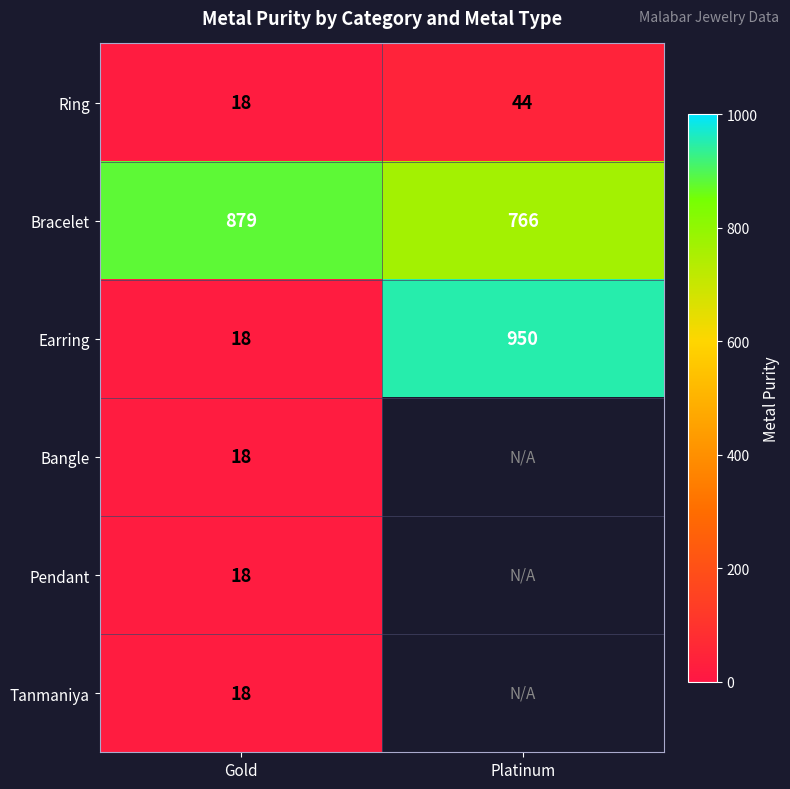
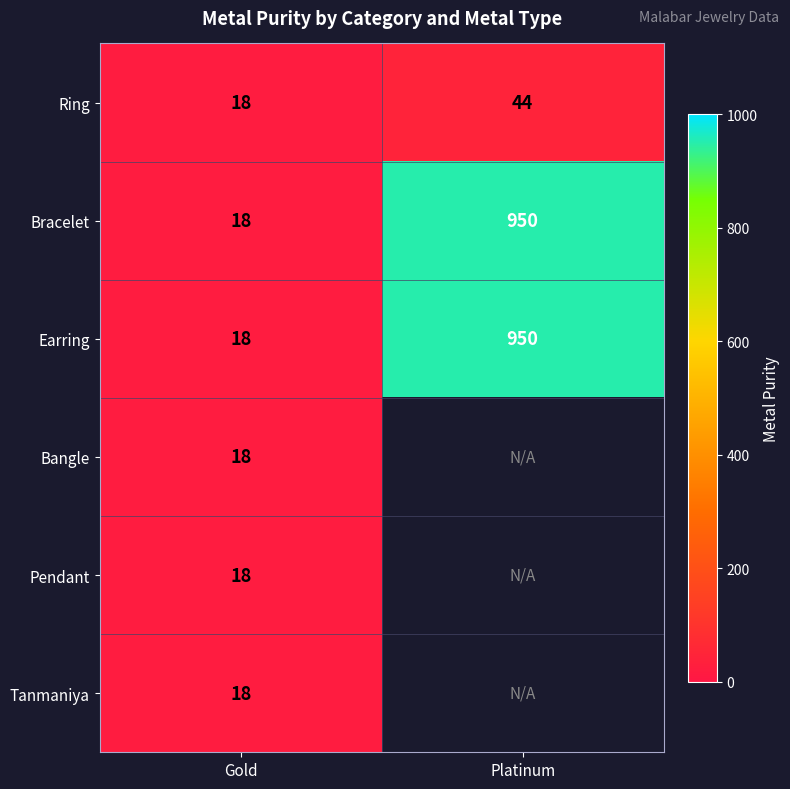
Bracelet, Gold: 879 -> 18
Bracelet, Platinum: 766 -> 950
